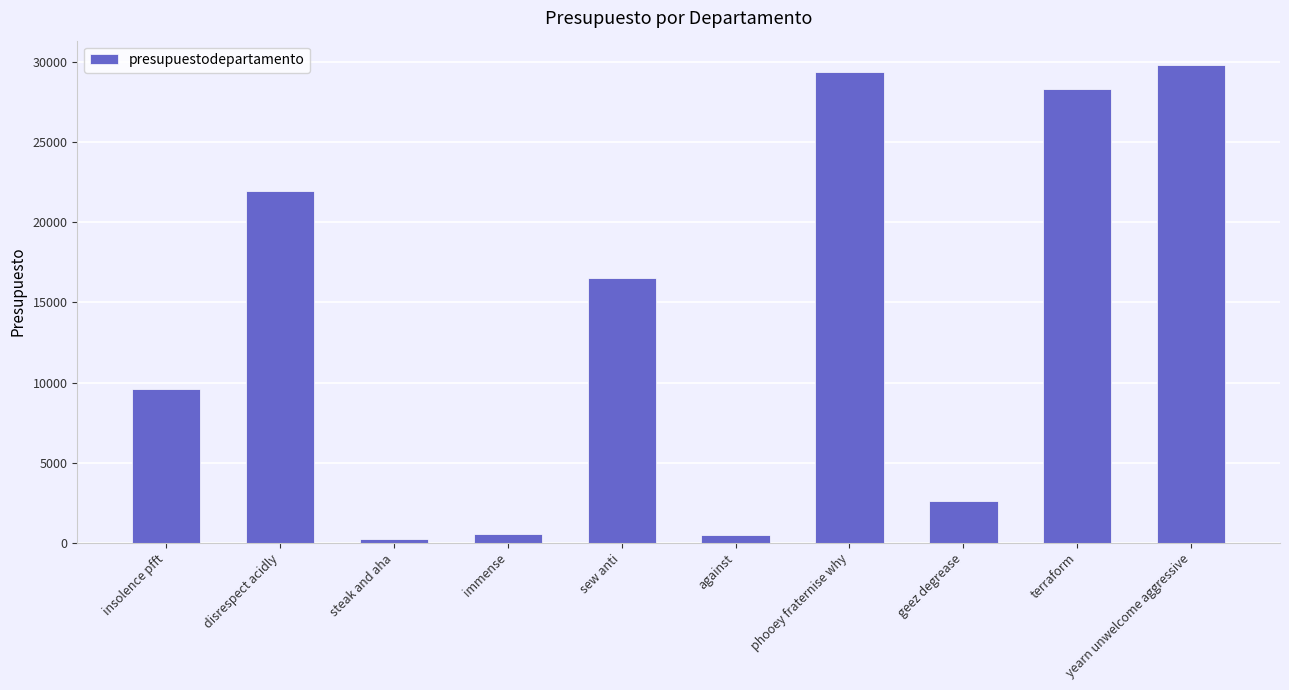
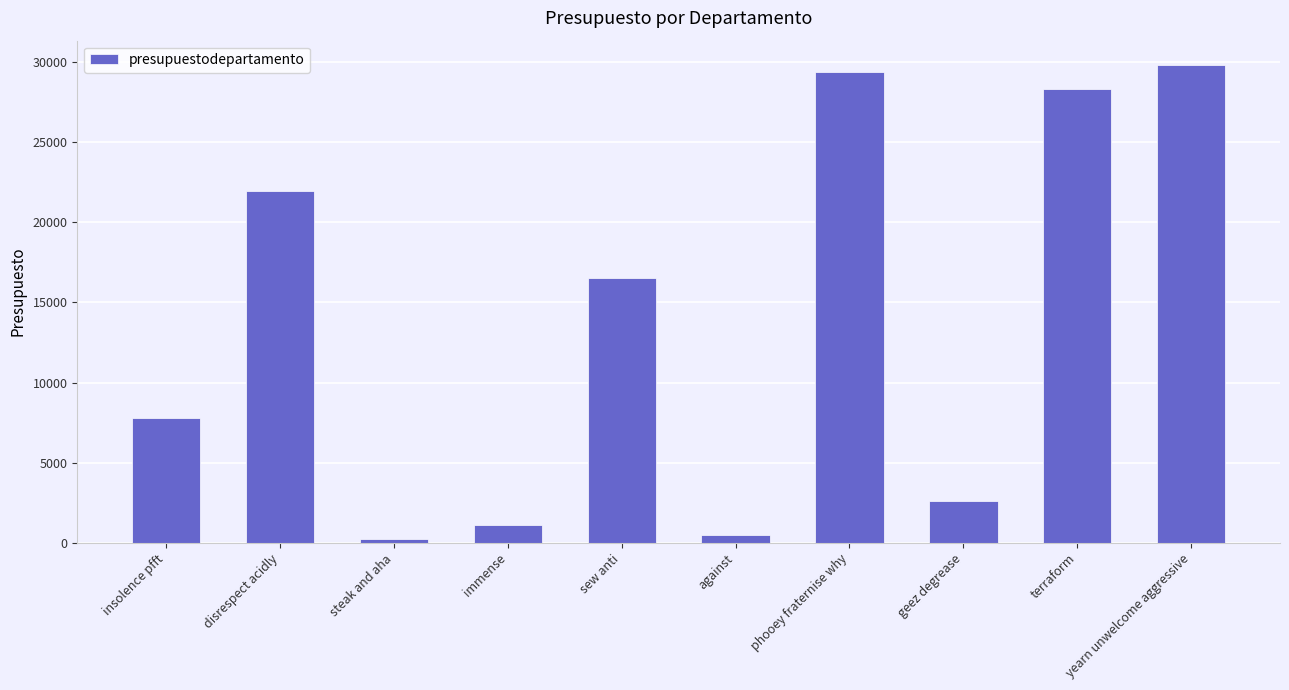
insolence pfft: 9600 -> 7800
immense: 500 -> 1100
